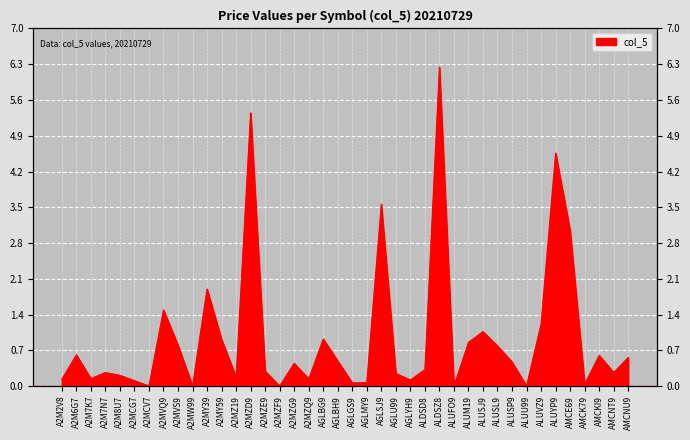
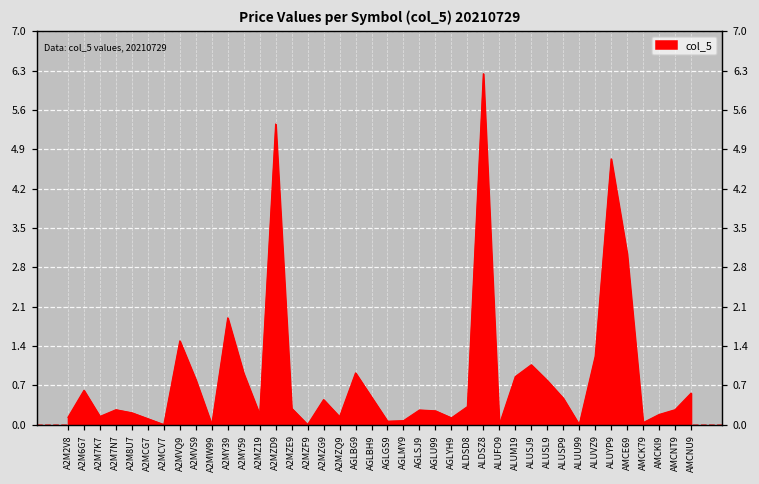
AGLSJ9: 3.6 -> 0.3
ALUYP9: 4.6 -> 4.7
AMCKI9: 0.6 -> 0.2
